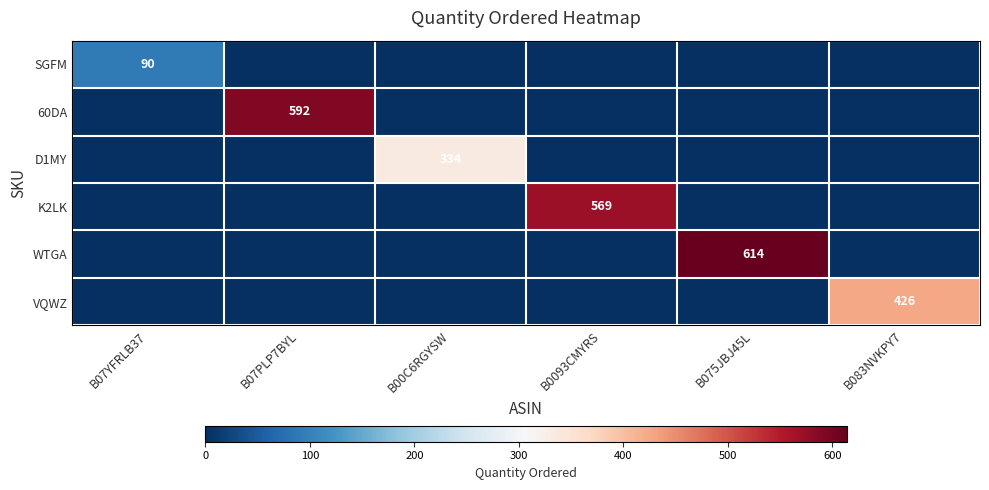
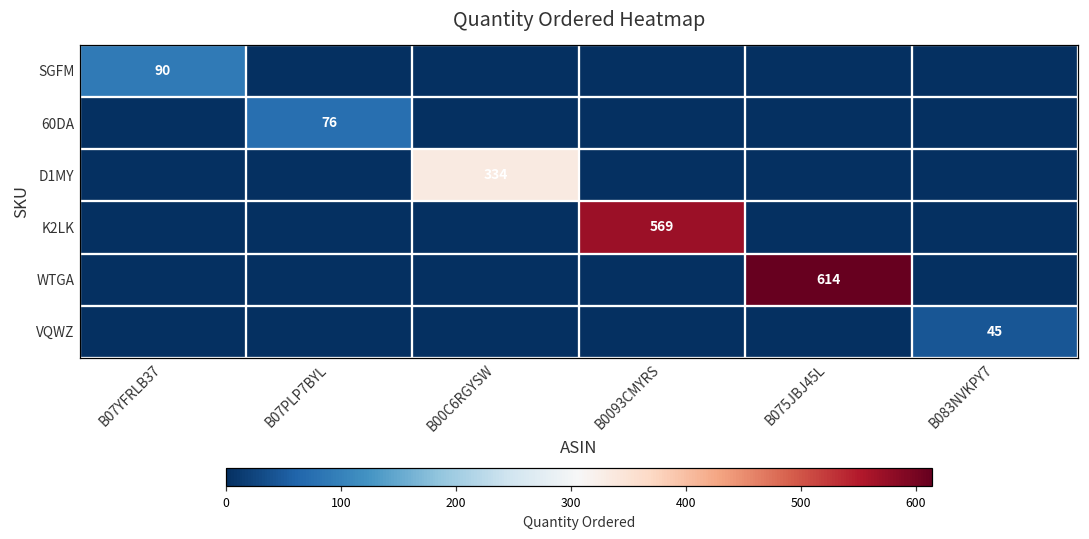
60DA, B07PLP7BYL: 592 -> 76
VQWZ, B083NVKPY7: 426 -> 45
